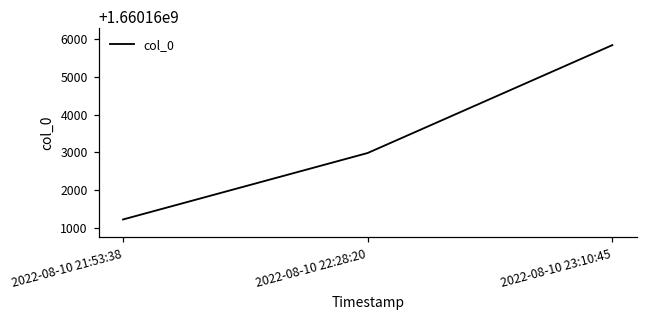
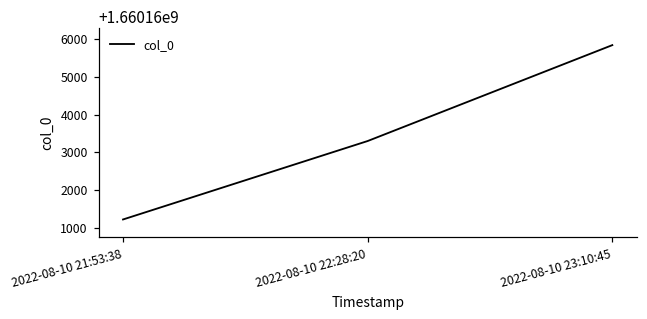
2022-08-10 22:28:20: 1660163000 -> 1660163300
